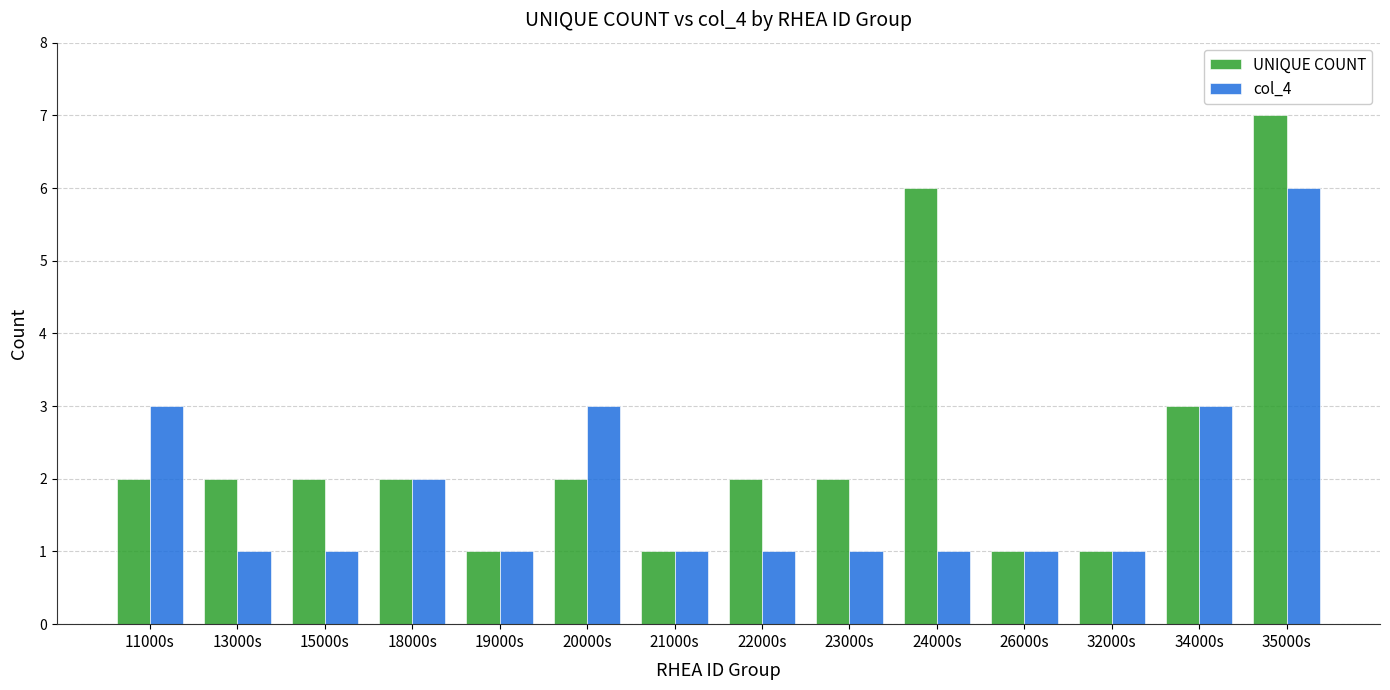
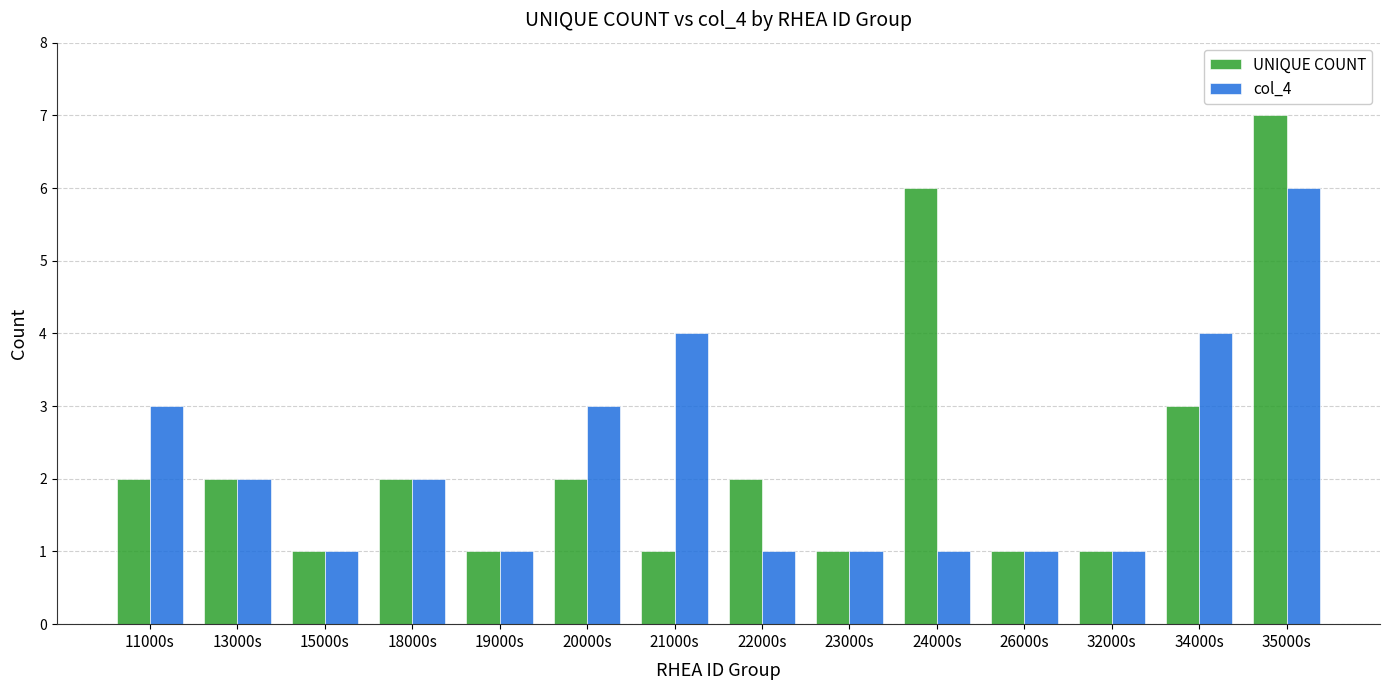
col_4, 13000s: 1 -> 2
UNIQUE COUNT, 15000s: 2 -> 1
col_4, 21000s: 1 -> 4
UNIQUE COUNT, 23000s: 2 -> 1
col_4, 34000s: 3 -> 4
